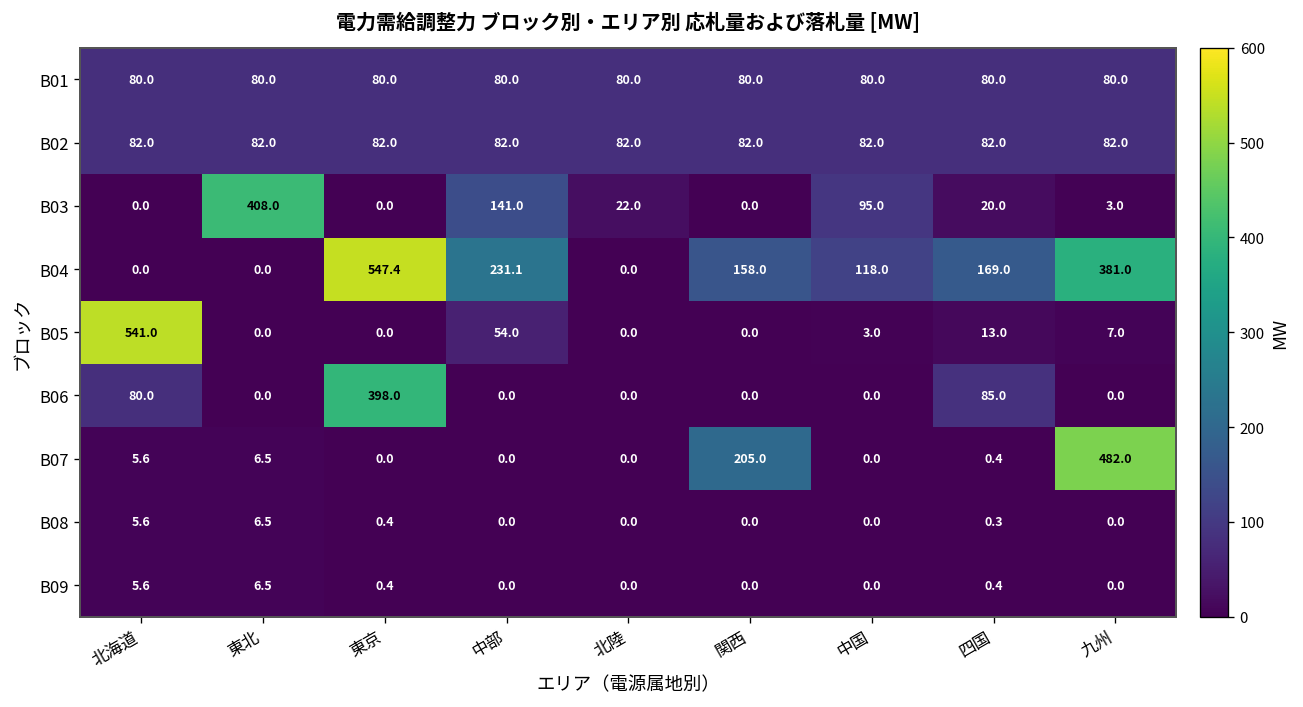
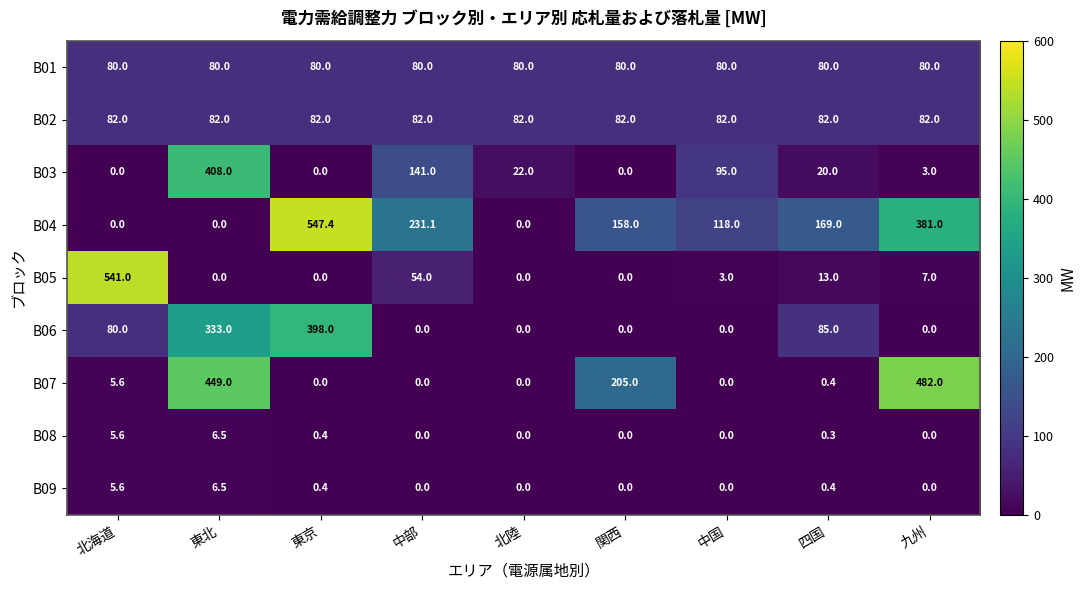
B06, 東北: 0.0 -> 333.0
B07, 東北: 6.5 -> 449.0
